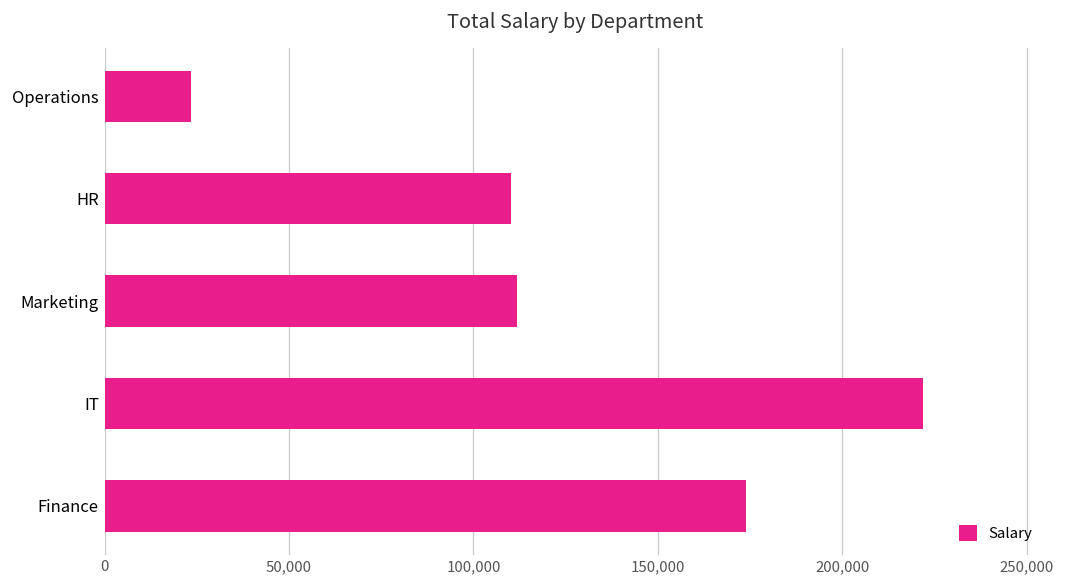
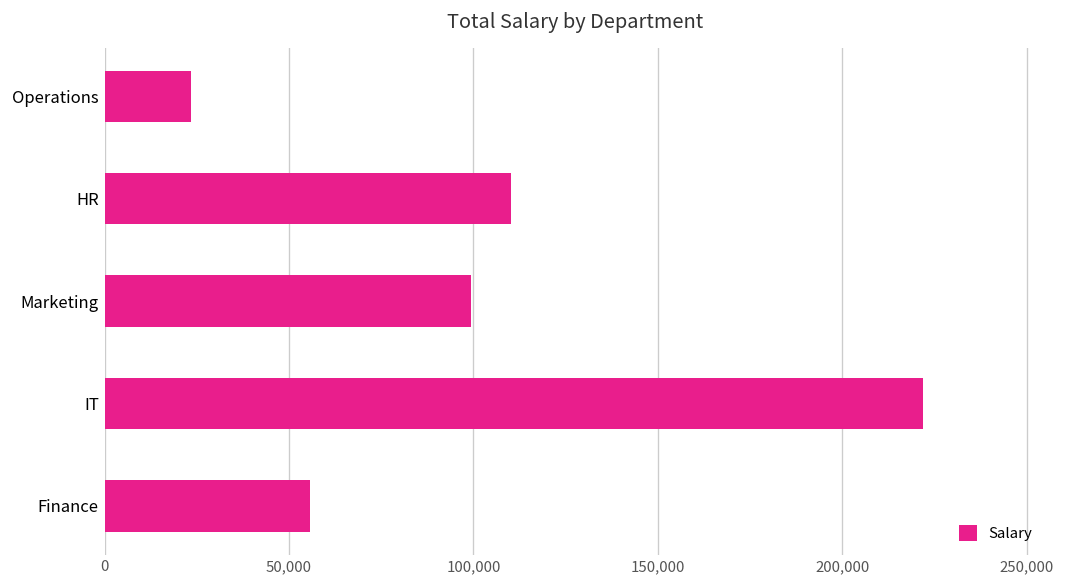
Marketing: 112,000 -> 99,000
Finance: 174,000 -> 56,000
